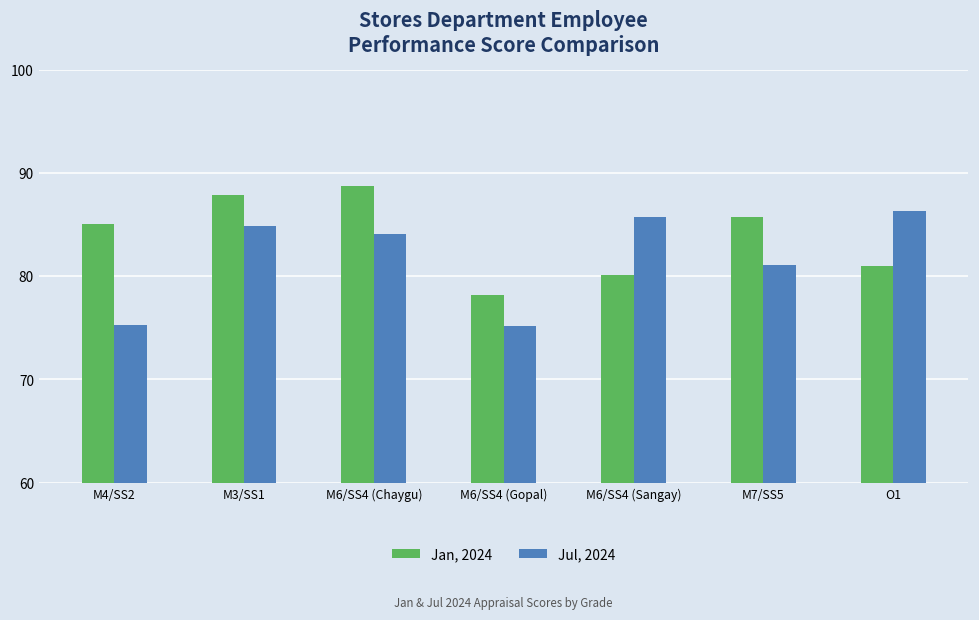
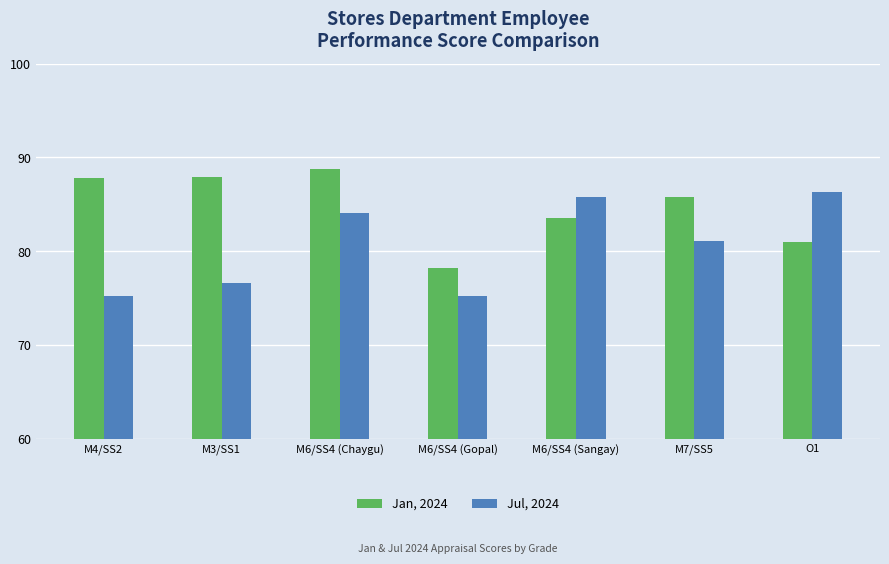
Jan, 2024, M4/SS2: 85 -> 88
Jul, 2024, M3/SS1: 85 -> 77
Jan, 2024, M6/SS4 (Sangay): 80 -> 84
